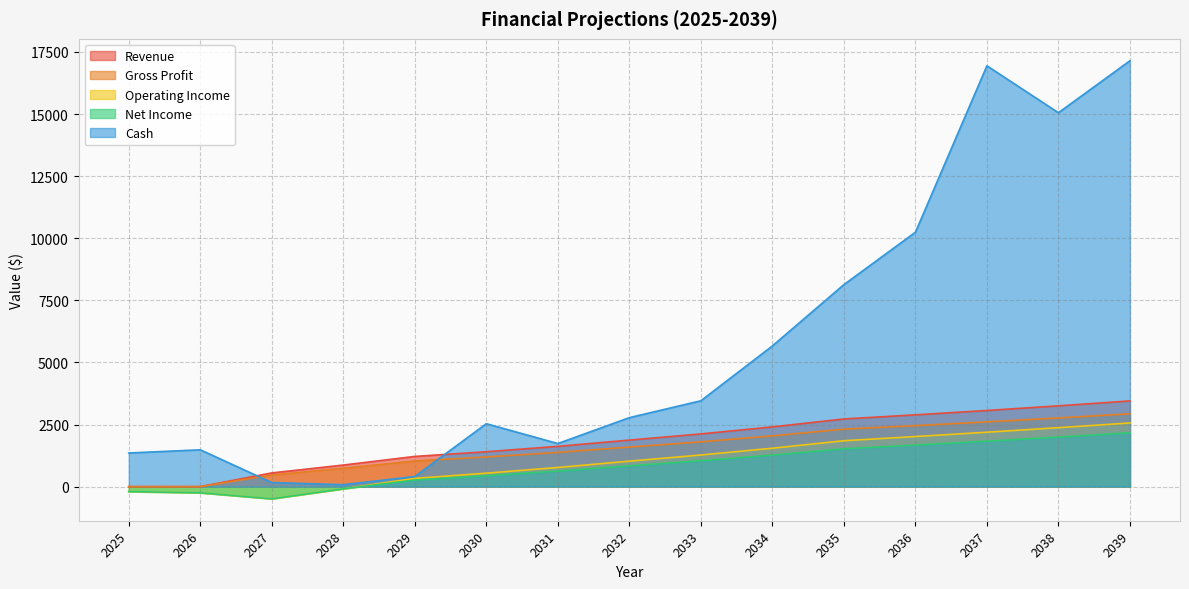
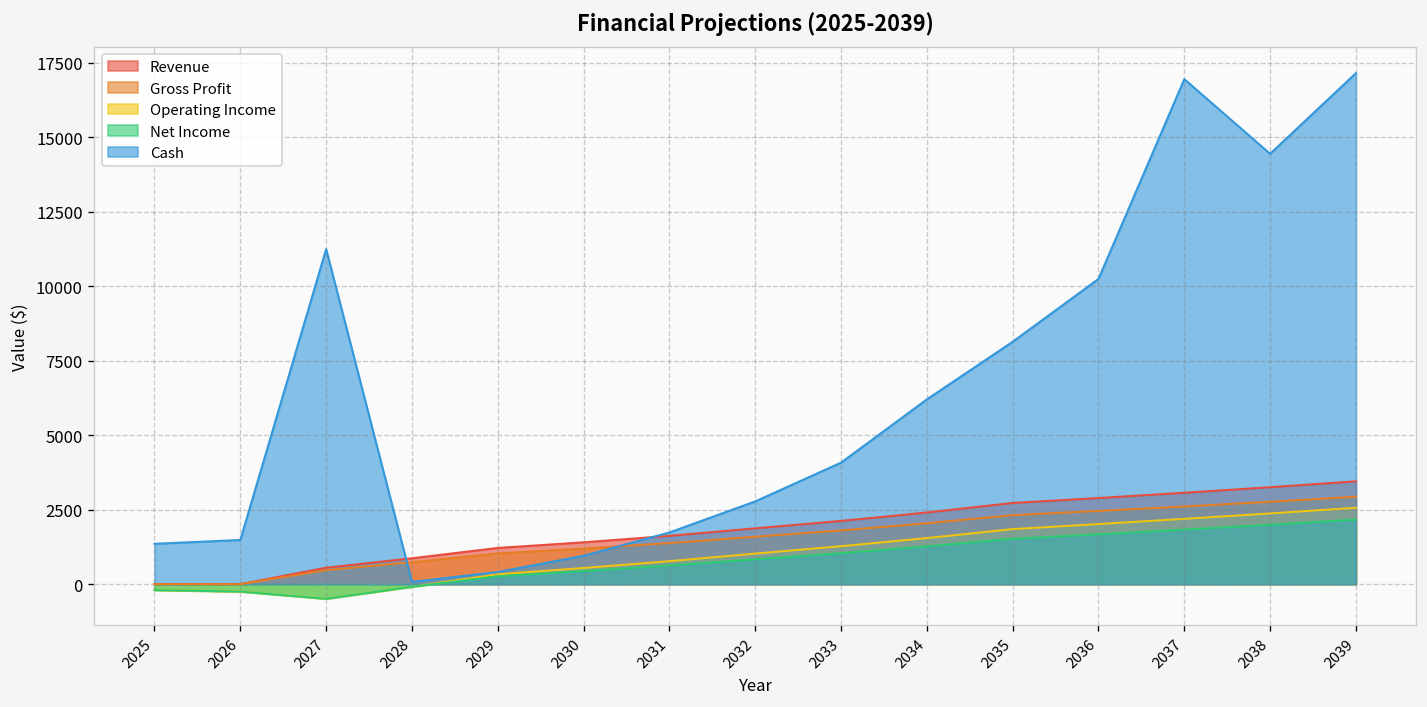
Cash, 2027: 200 -> 11200
Cash, 2030: 2500 -> 1000
Cash, 2033: 3500 -> 4100
Cash, 2034: 5700 -> 6200
Cash, 2038: 15100 -> 14400
